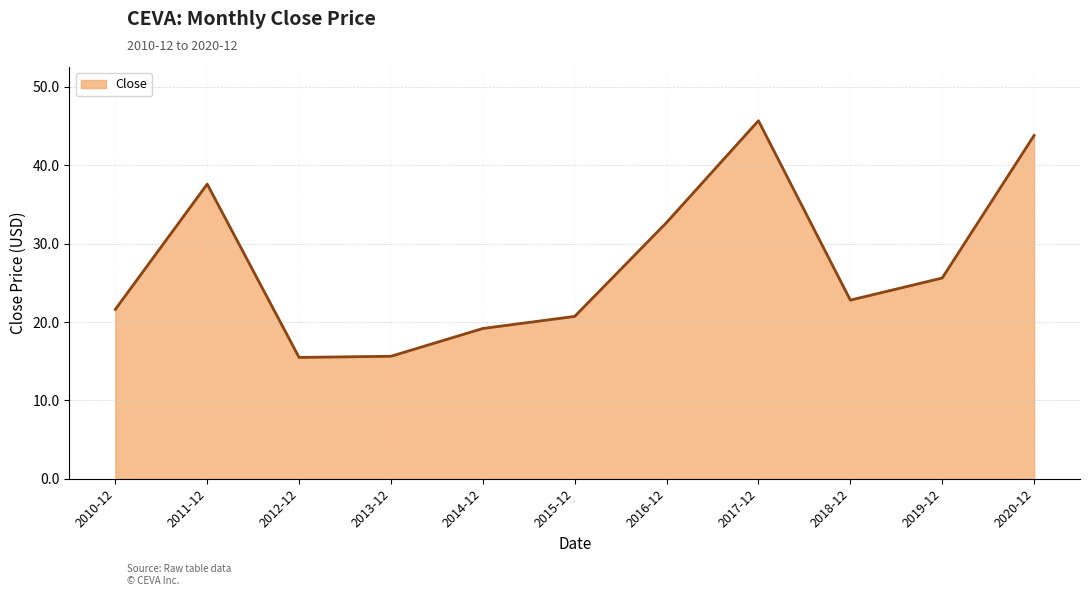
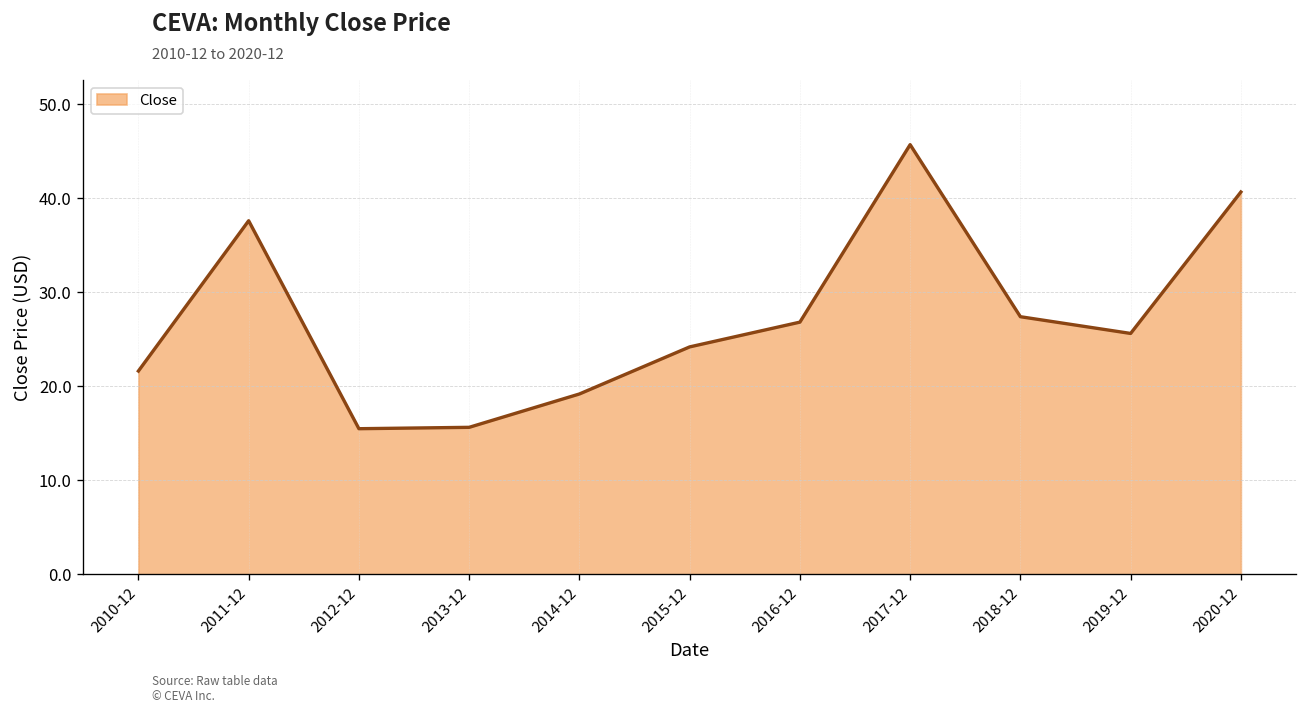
2015-12: 21 -> 24
2016-12: 33 -> 27
2018-12: 23 -> 27
2020-12: 44 -> 41
